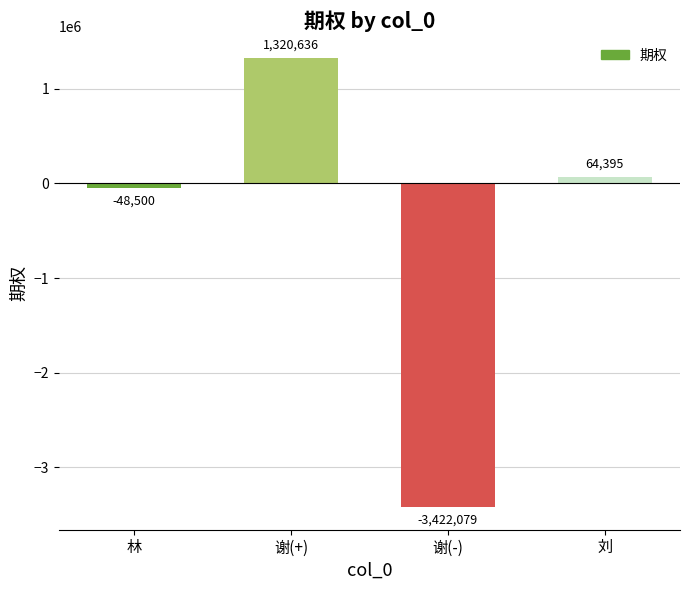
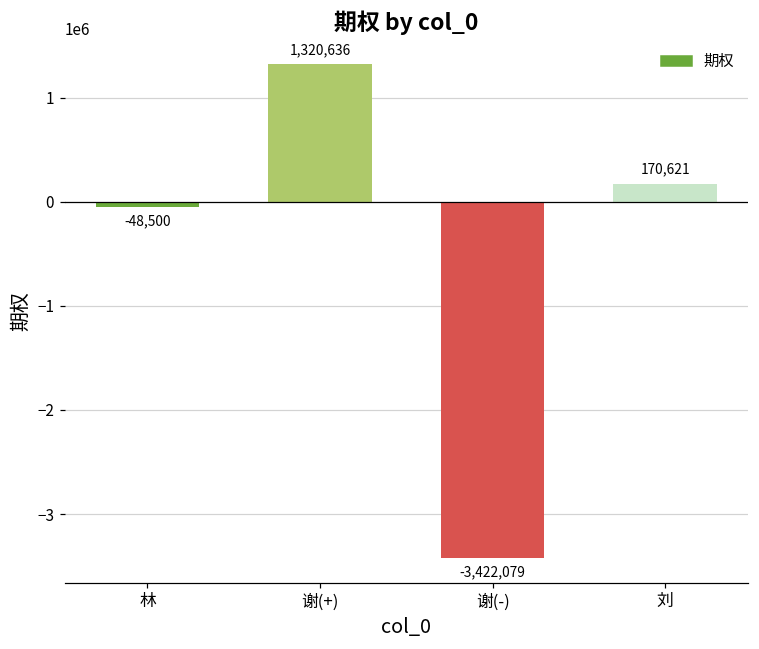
刘: 64,395 -> 170,621
